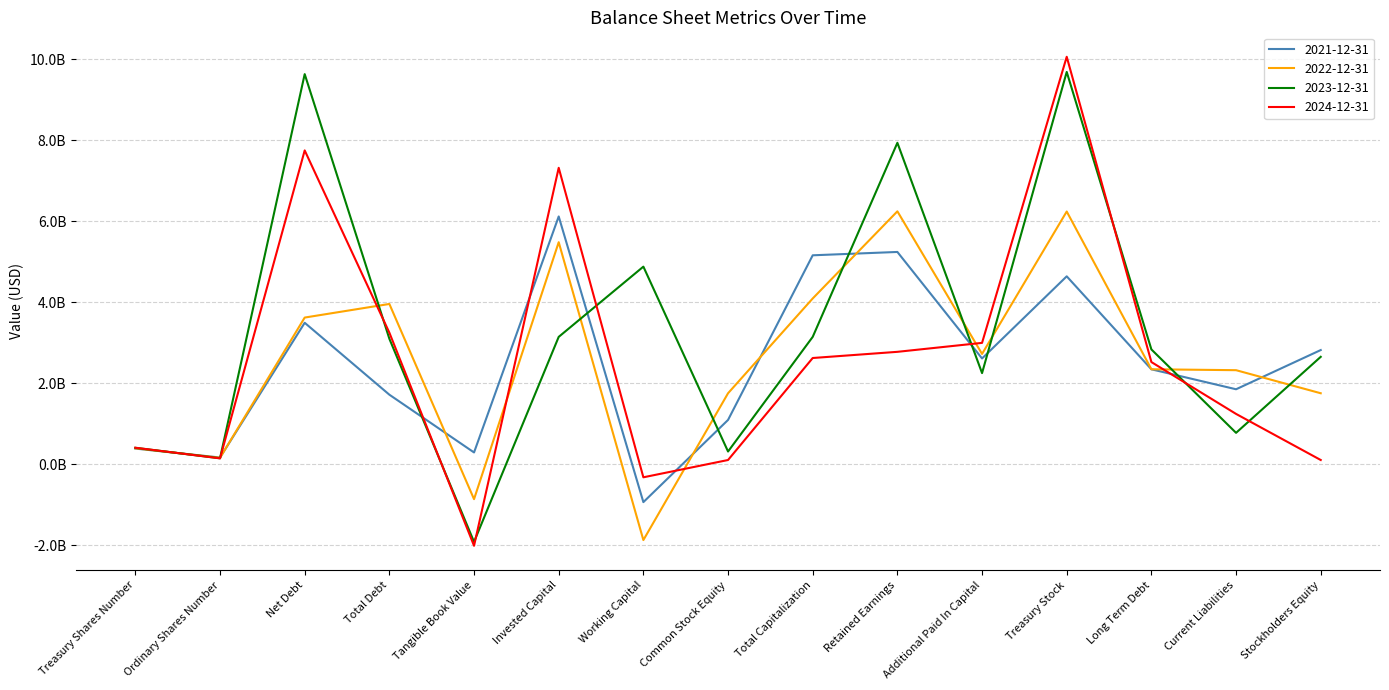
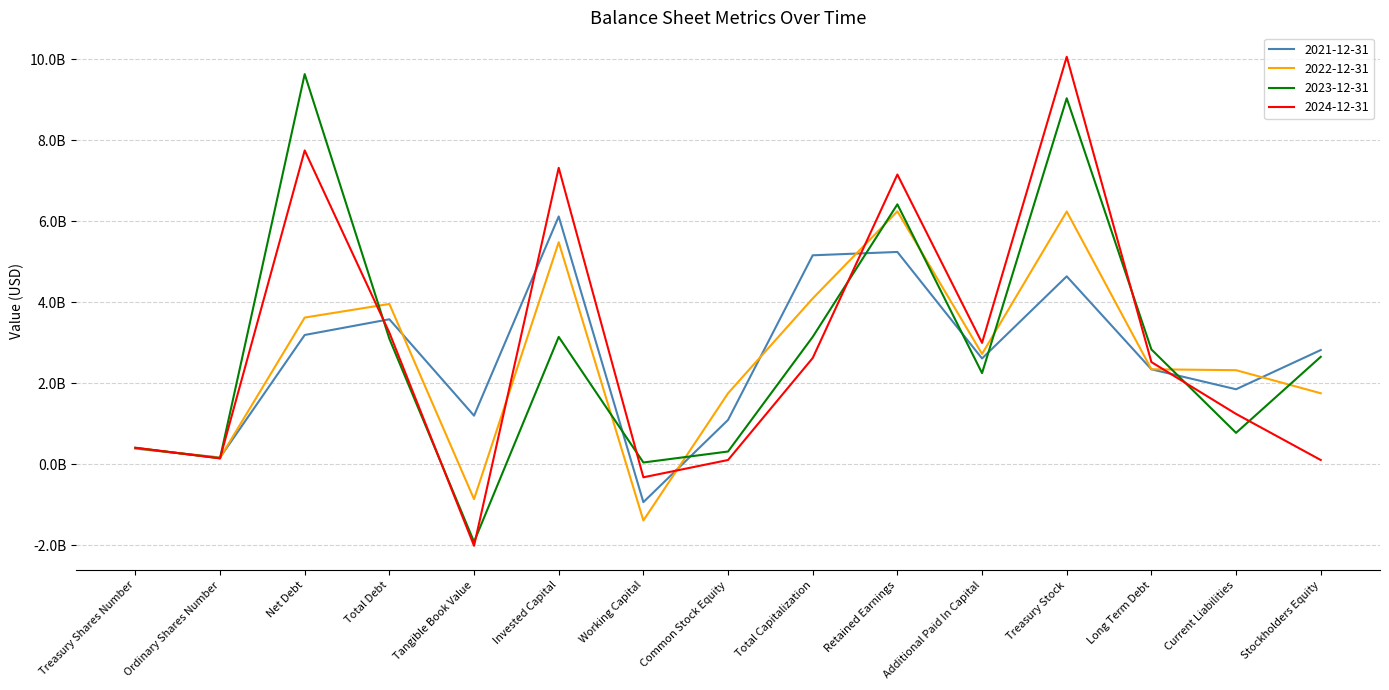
2021-12-31, Net Debt: 3500000000 -> 3200000000
2021-12-31, Total Debt: 1700000000 -> 3600000000
2021-12-31, Tangible Book Value: 300000000 -> 1200000000
2022-12-31, Working Capital: -1900000000 -> -1400000000
2023-12-31, Working Capital: 4900000000 -> 0
2023-12-31, Retained Earnings: 7900000000 -> 6400000000
2024-12-31, Retained Earnings: 2800000000 -> 7200000000
2023-12-31, Treasury Stock: 9700000000 -> 9000000000
